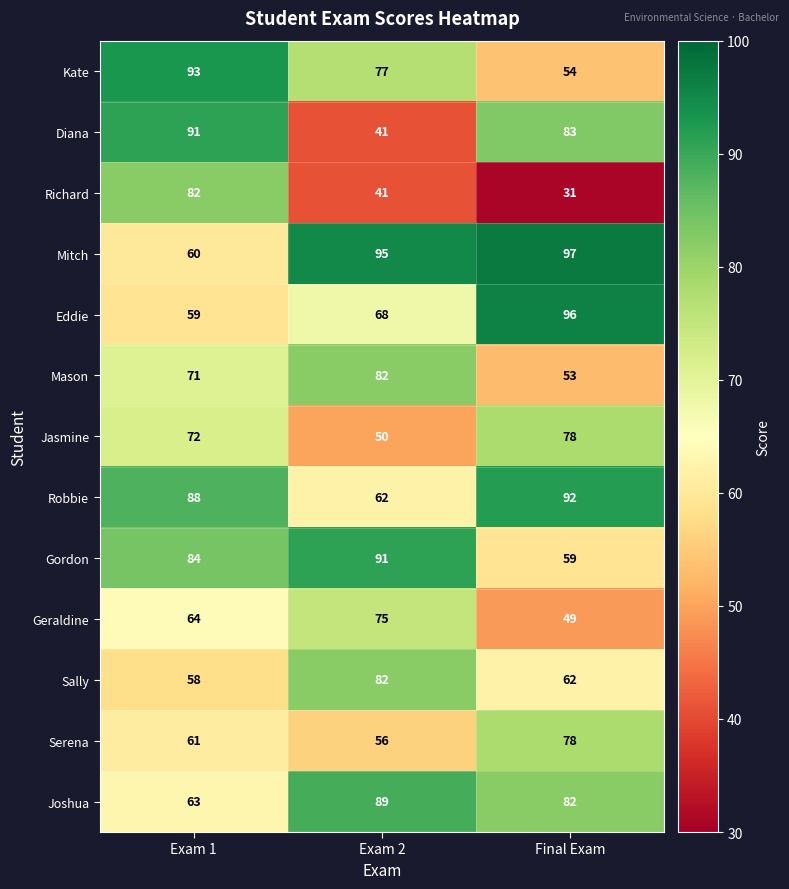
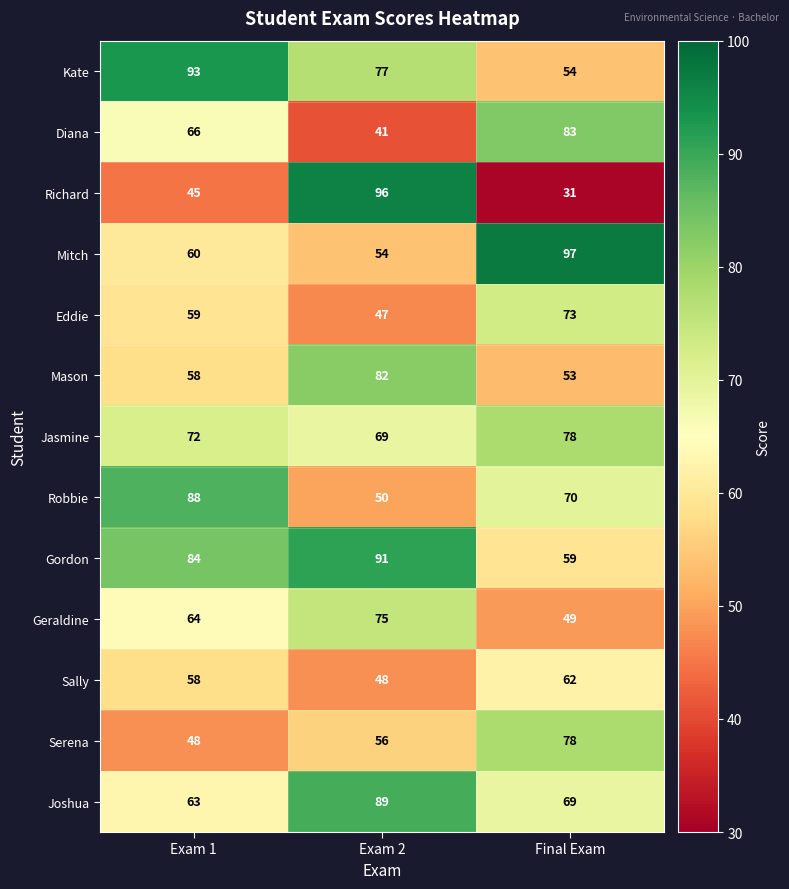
Diana, Exam 1: 91 -> 66
Richard, Exam 1: 82 -> 45
Richard, Exam 2: 41 -> 96
Mitch, Exam 2: 95 -> 54
Eddie, Exam 2: 68 -> 47
Eddie, Final Exam: 96 -> 73
Mason, Exam 1: 71 -> 58
Jasmine, Exam 2: 50 -> 69
Robbie, Exam 2: 62 -> 50
Robbie, Final Exam: 92 -> 70
Sally, Exam 2: 82 -> 48
Serena, Exam 1: 61 -> 48
Joshua, Final Exam: 82 -> 69
